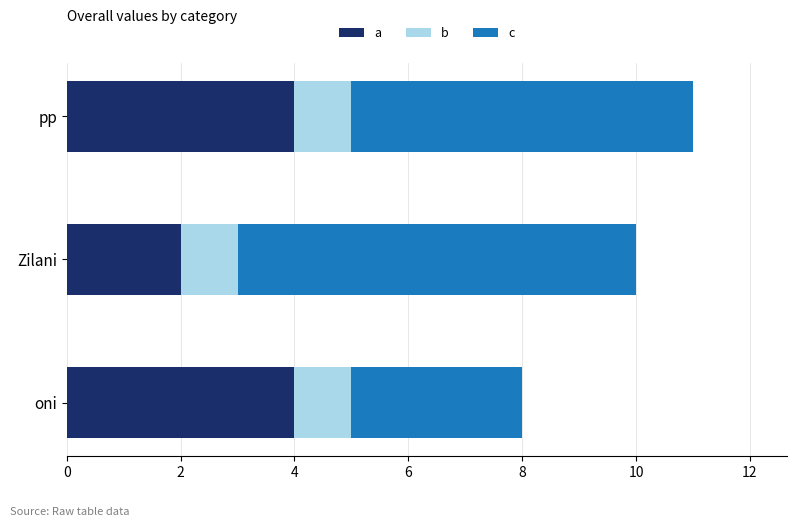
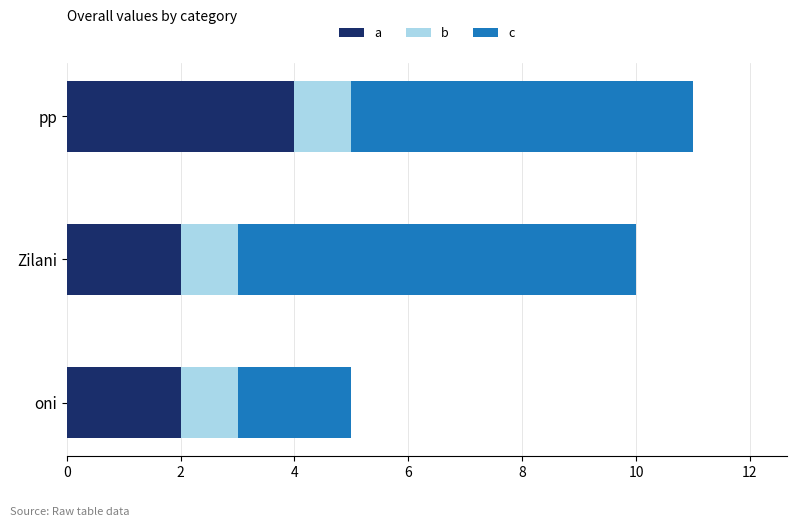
a, oni: 4 -> 2
c, oni: 3 -> 2
